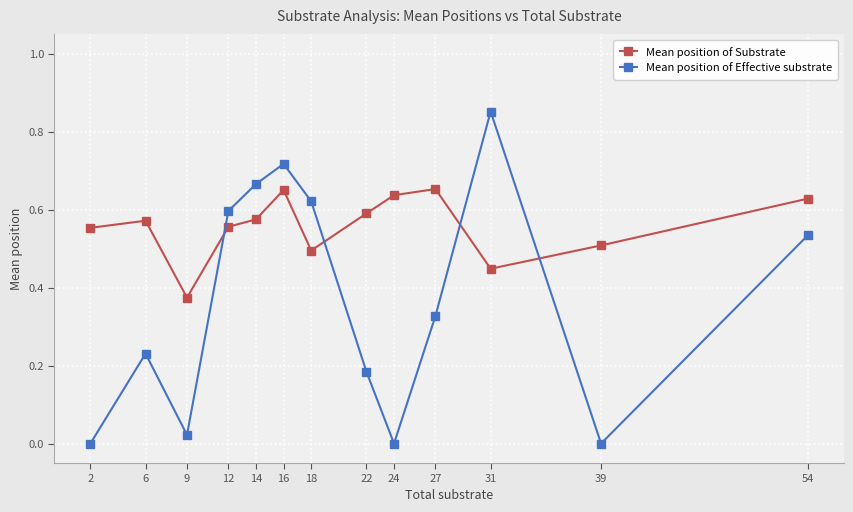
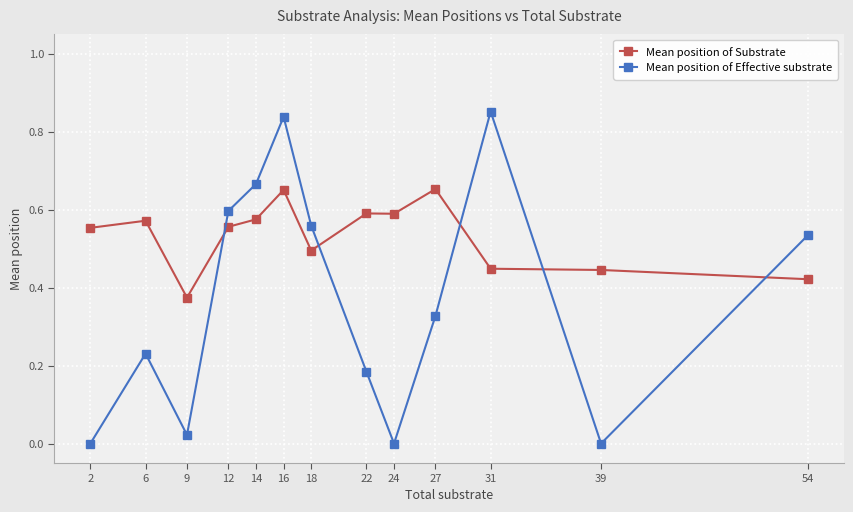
Mean position of Effective substrate, 16: 0.72 -> 0.84
Mean position of Effective substrate, 18: 0.62 -> 0.56
Mean position of Substrate, 24: 0.64 -> 0.59
Mean position of Substrate, 39: 0.51 -> 0.45
Mean position of Substrate, 54: 0.63 -> 0.42
